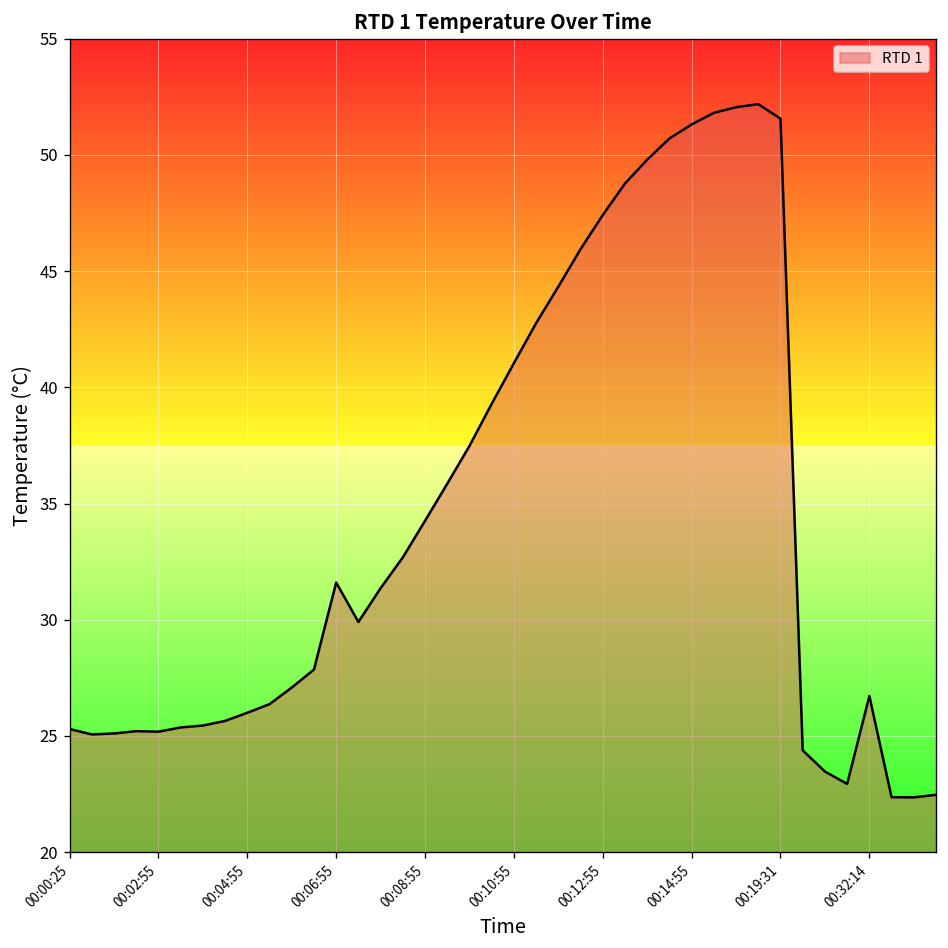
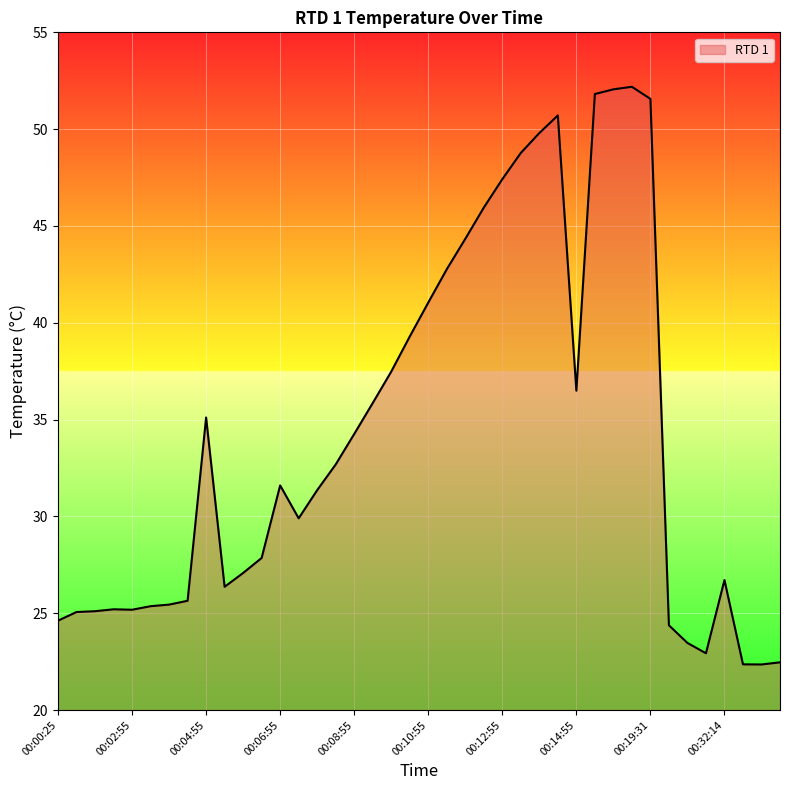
00:00:25: 25.3 -> 24.6
00:04:55: 26.0 -> 35.1
00:14:55: 51.3 -> 36.5
